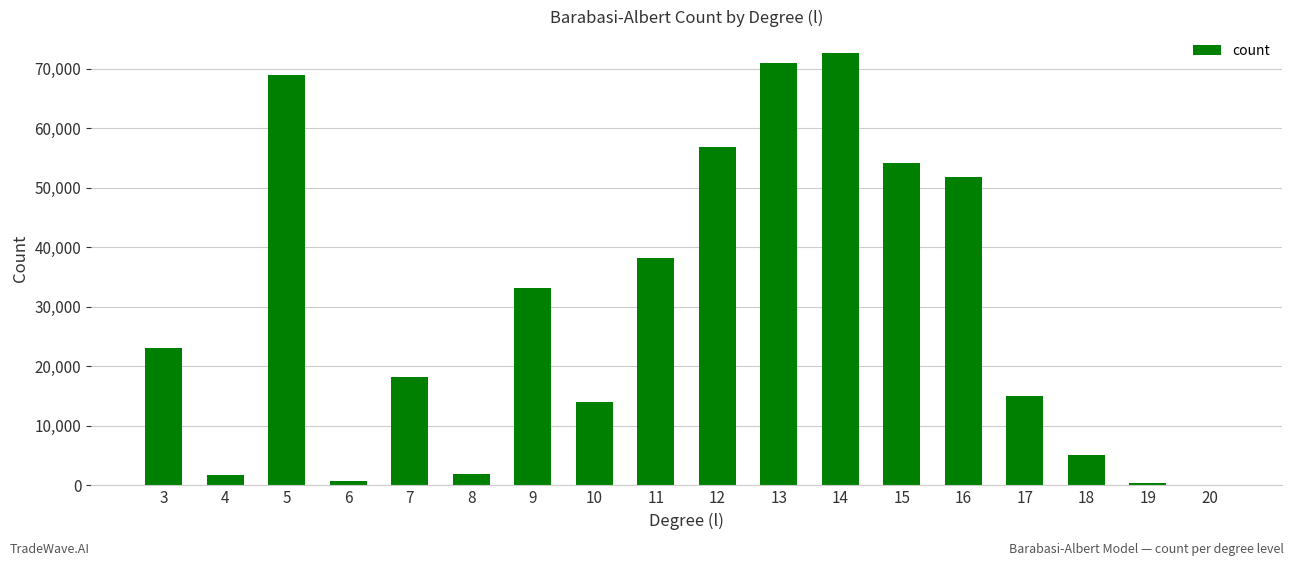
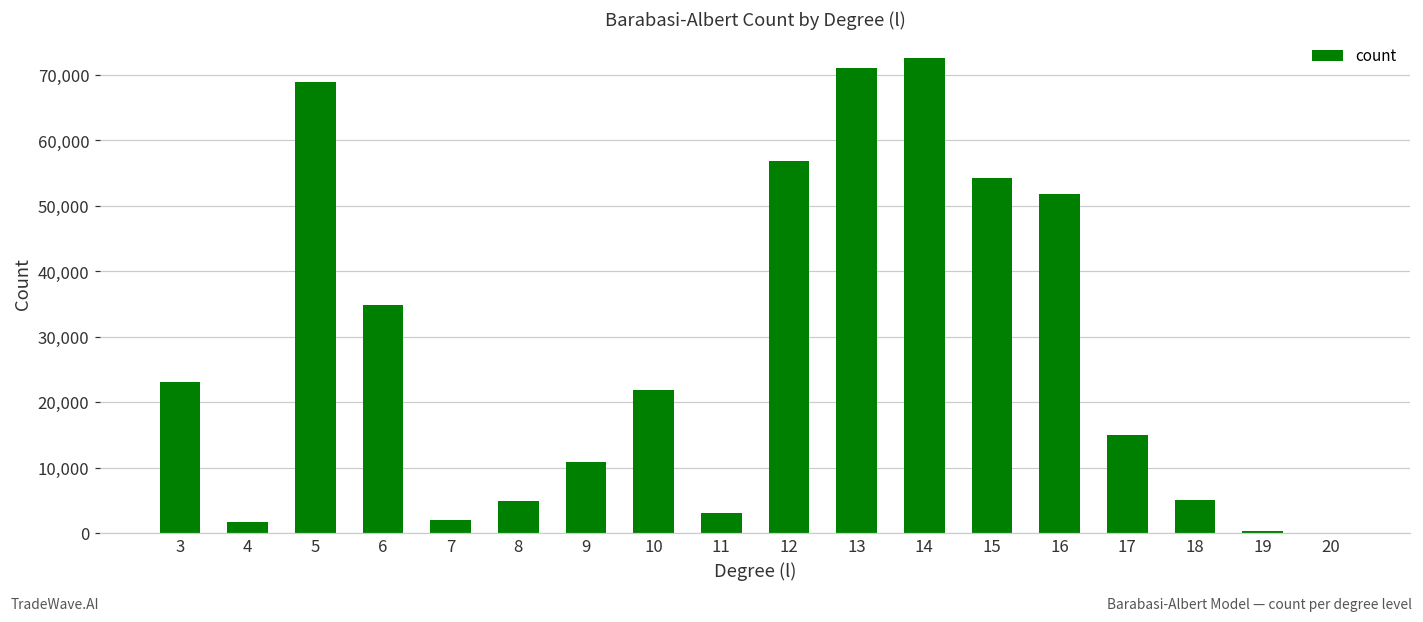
6: 1,000 -> 35,000
7: 18,000 -> 2,000
8: 2,000 -> 5,000
9: 33,000 -> 11,000
10: 14,000 -> 22,000
11: 38,000 -> 3,000
